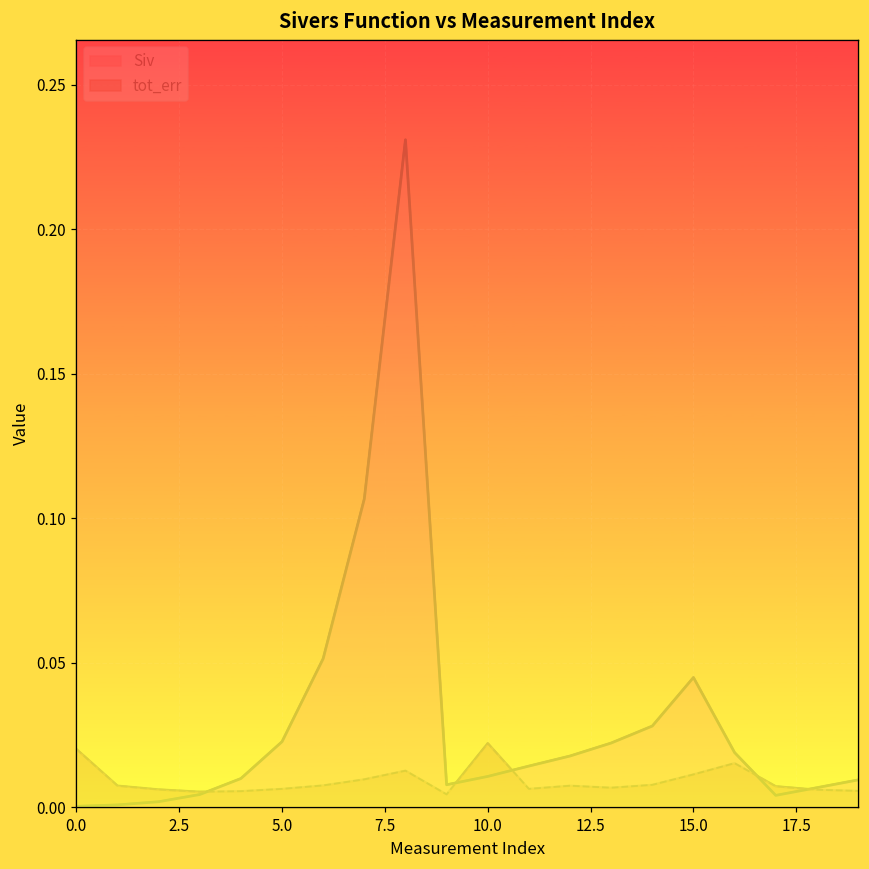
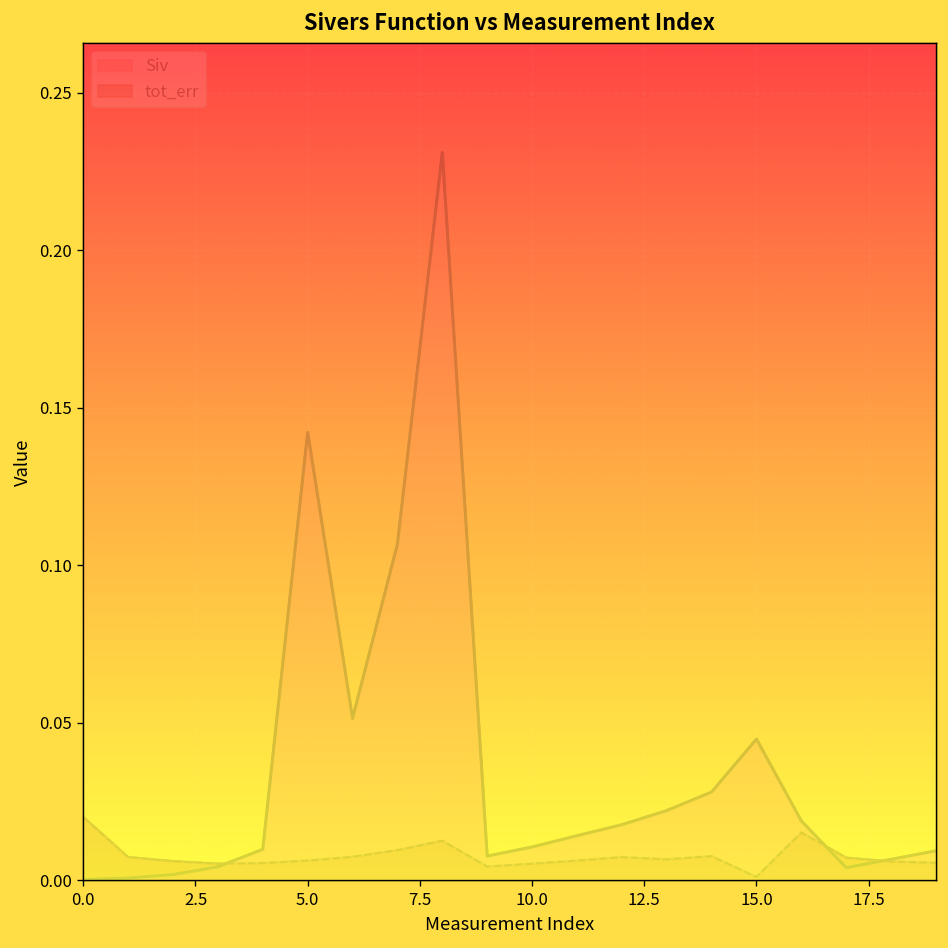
Siv, 5.0: 0.023 -> 0.142
tot_err, 10.0: 0.022 -> 0.005
tot_err, 15.0: 0.011 -> 0.001
